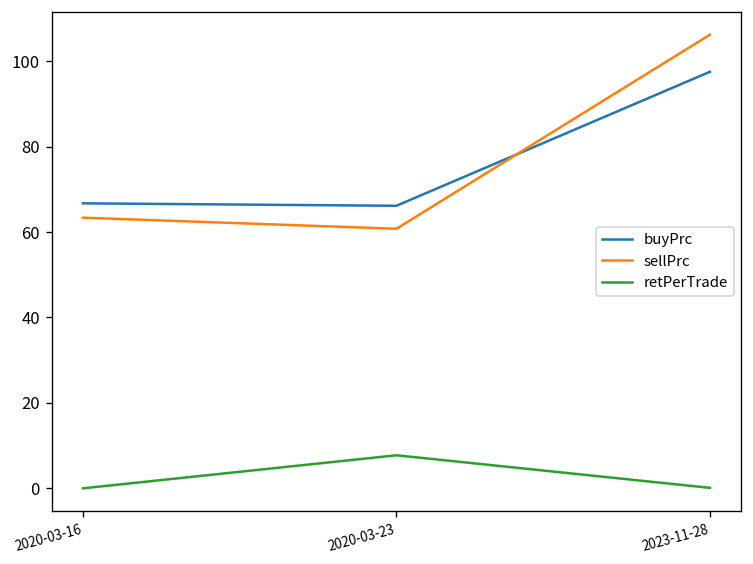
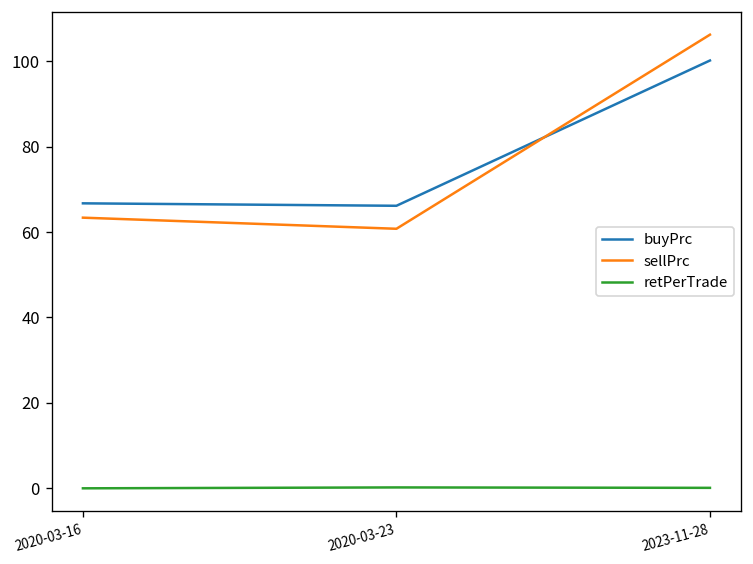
retPerTrade, 2020-03-23: 8 -> 0
buyPrc, 2023-11-28: 98 -> 100
